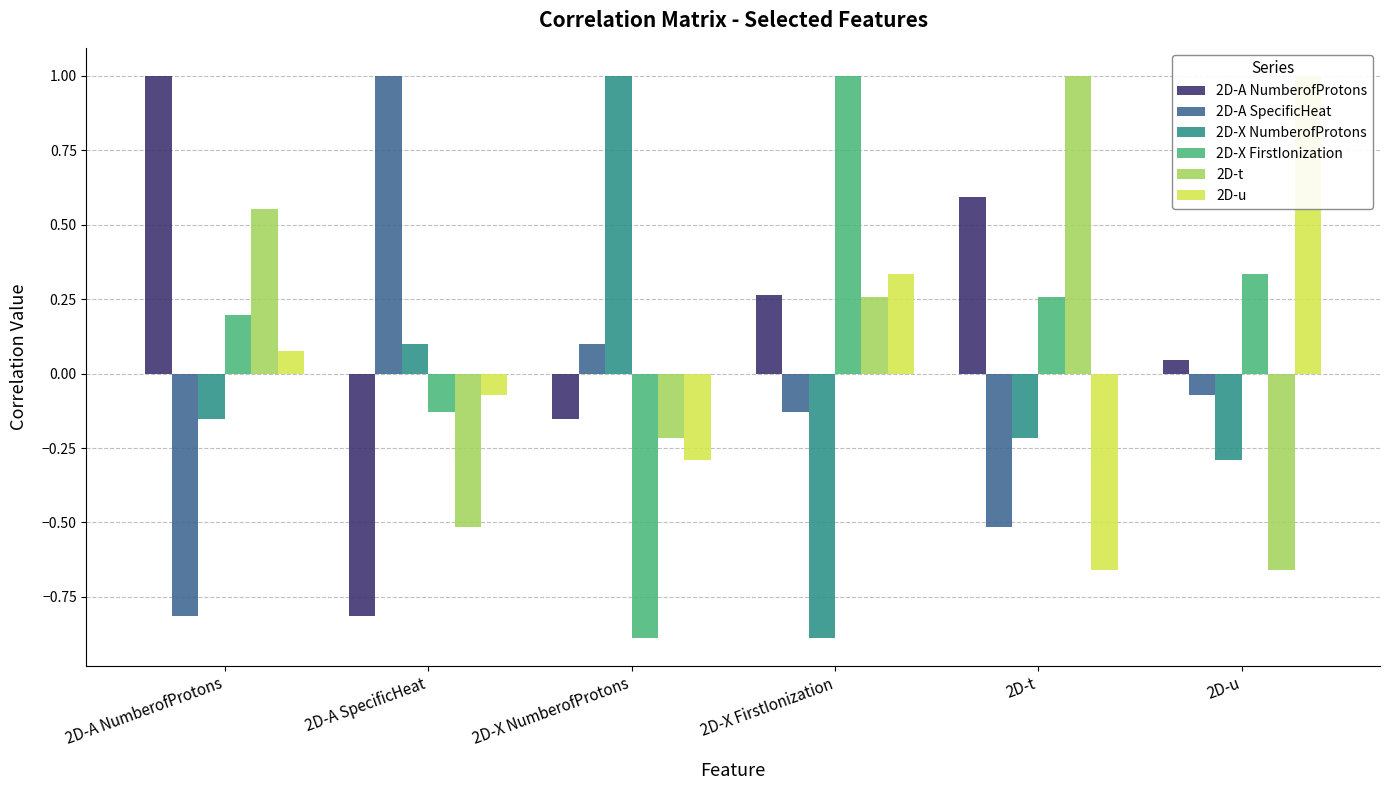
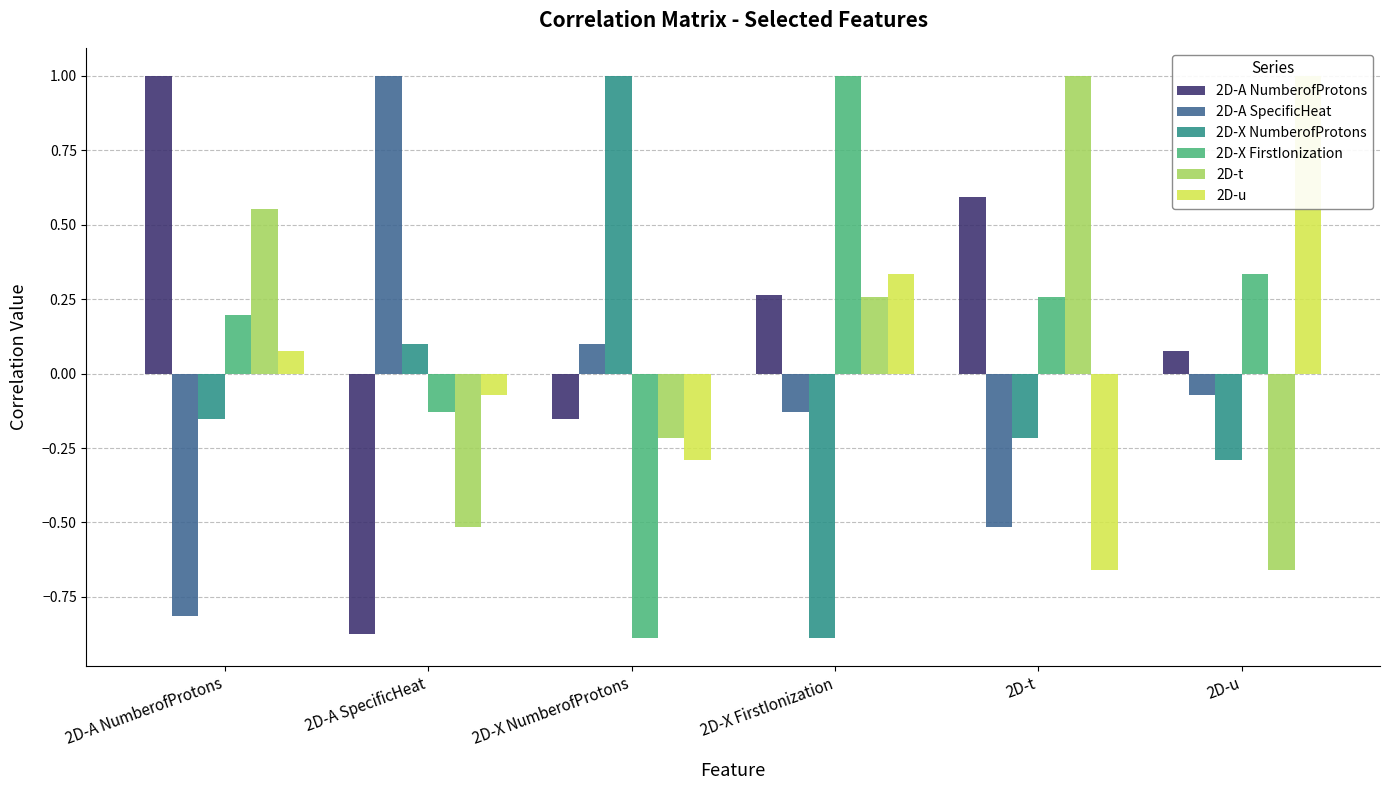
2D-A NumberofProtons, 2D-A SpecificHeat: -0.81 -> -0.88
2D-A NumberofProtons, 2D-u: 0.05 -> 0.08
